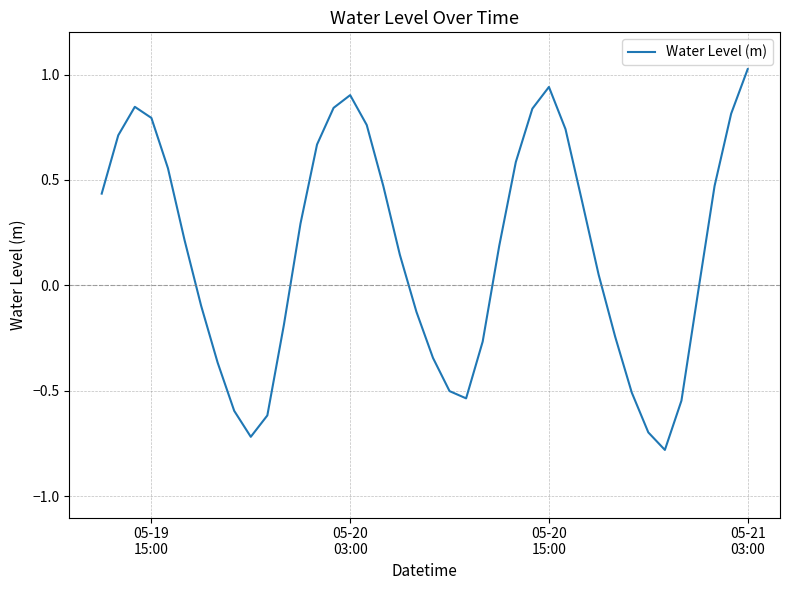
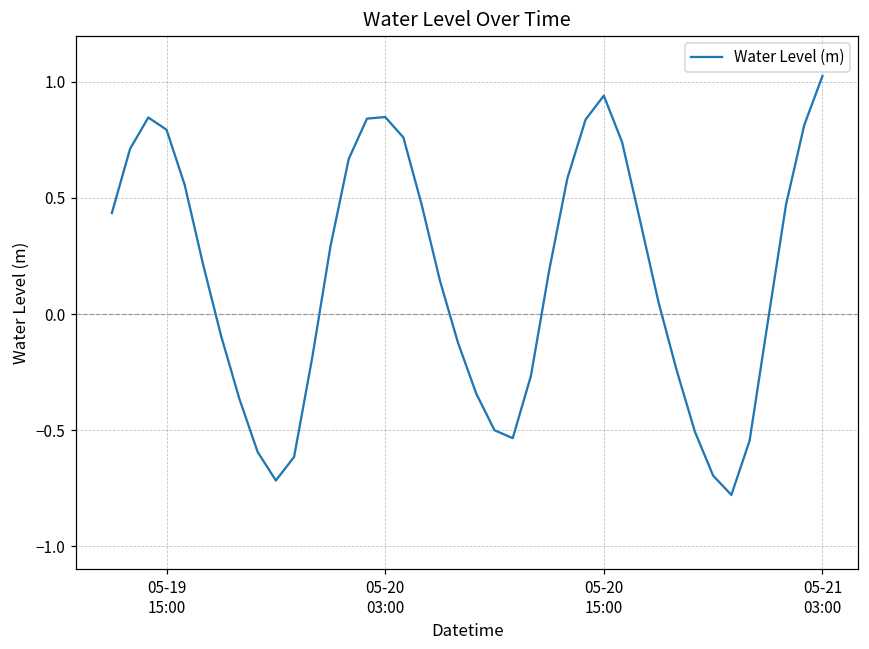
05-20 03:00: 0.90 -> 0.85
